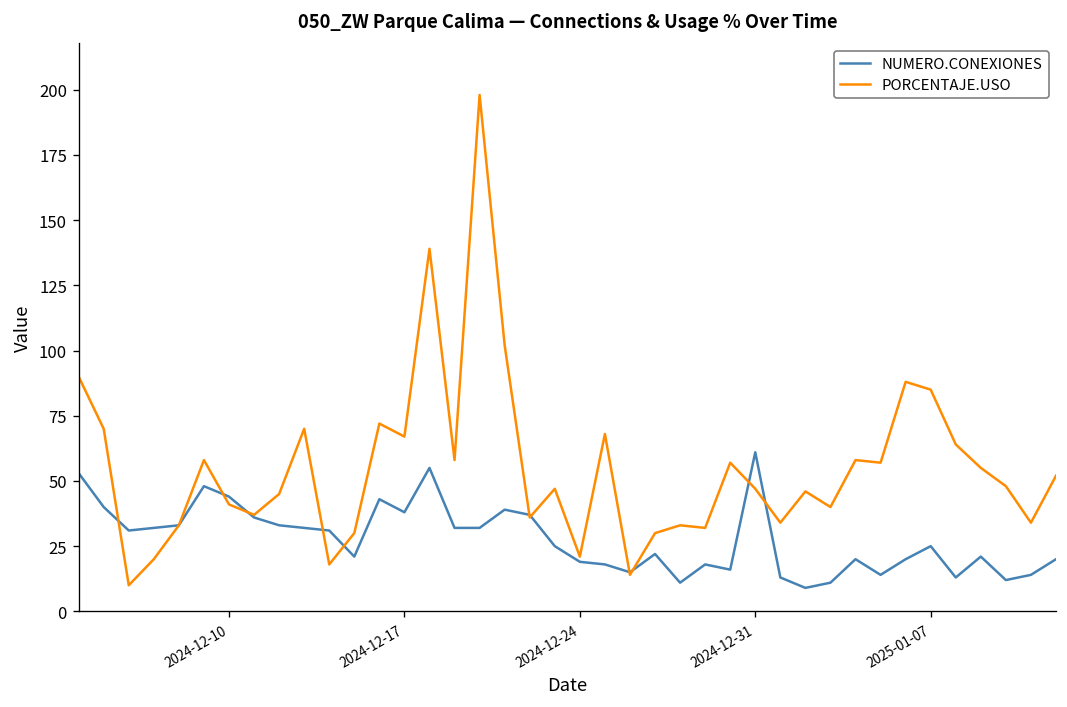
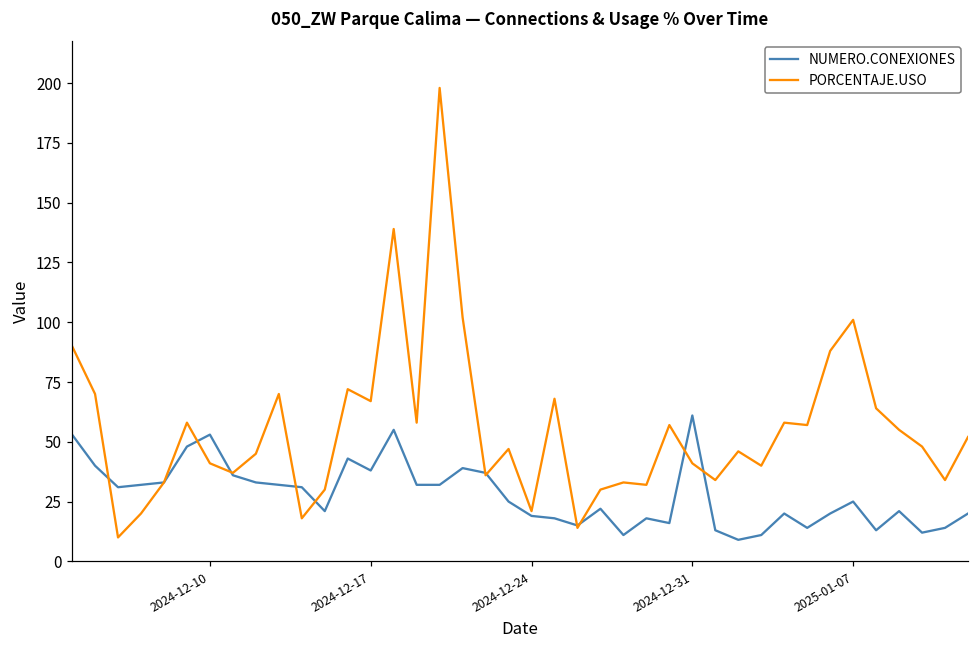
NUMERO.CONEXIONES, 2024-12-10: 44 -> 53
PORCENTAJE.USO, 2024-12-31: 47 -> 41
PORCENTAJE.USO, 2025-01-07: 85 -> 101
